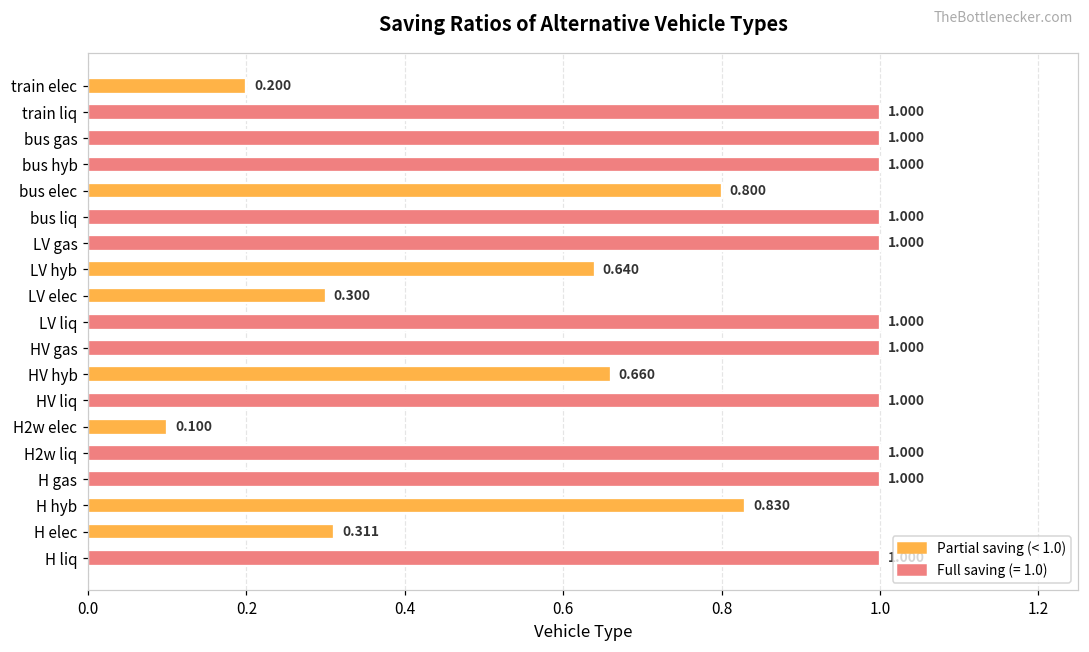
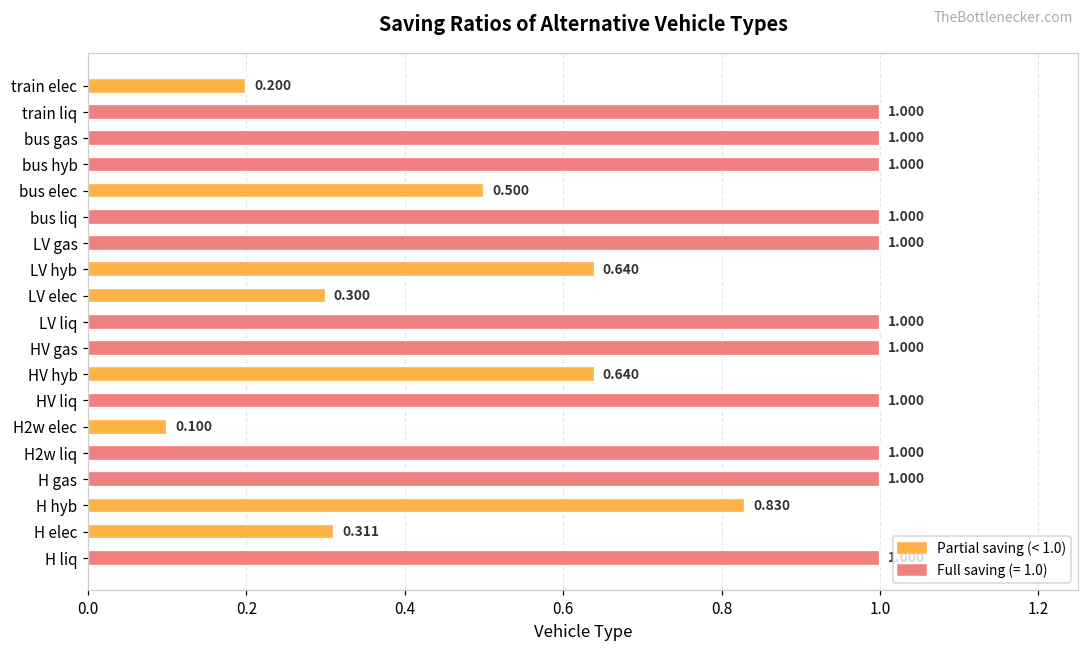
bus elec: 0.800 -> 0.500
HV hyb: 0.660 -> 0.640
